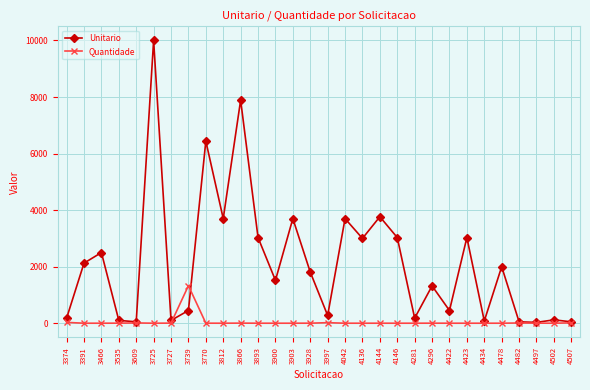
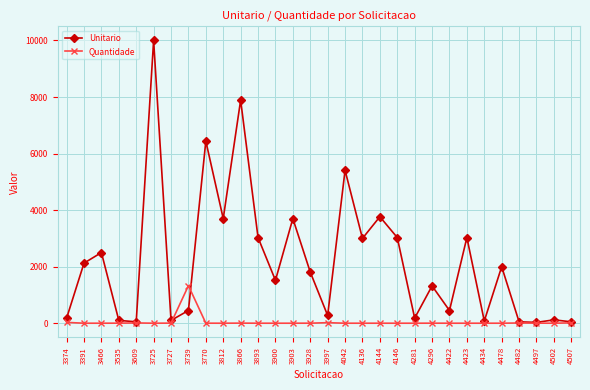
Unitario, 4042: 3700 -> 5400
